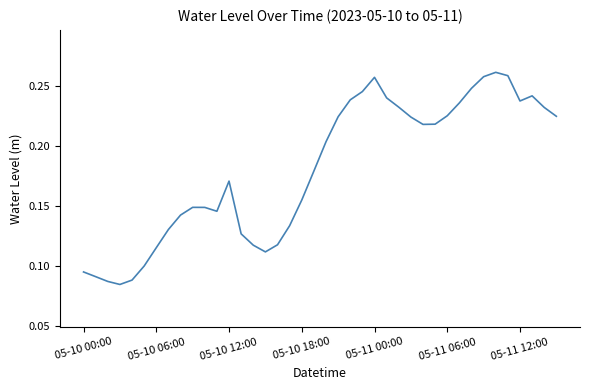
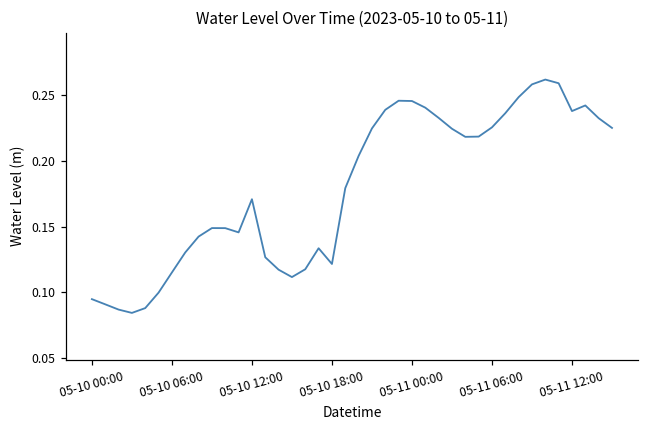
05-10 18:00: 0.155 -> 0.122
05-11 00:00: 0.258 -> 0.245
